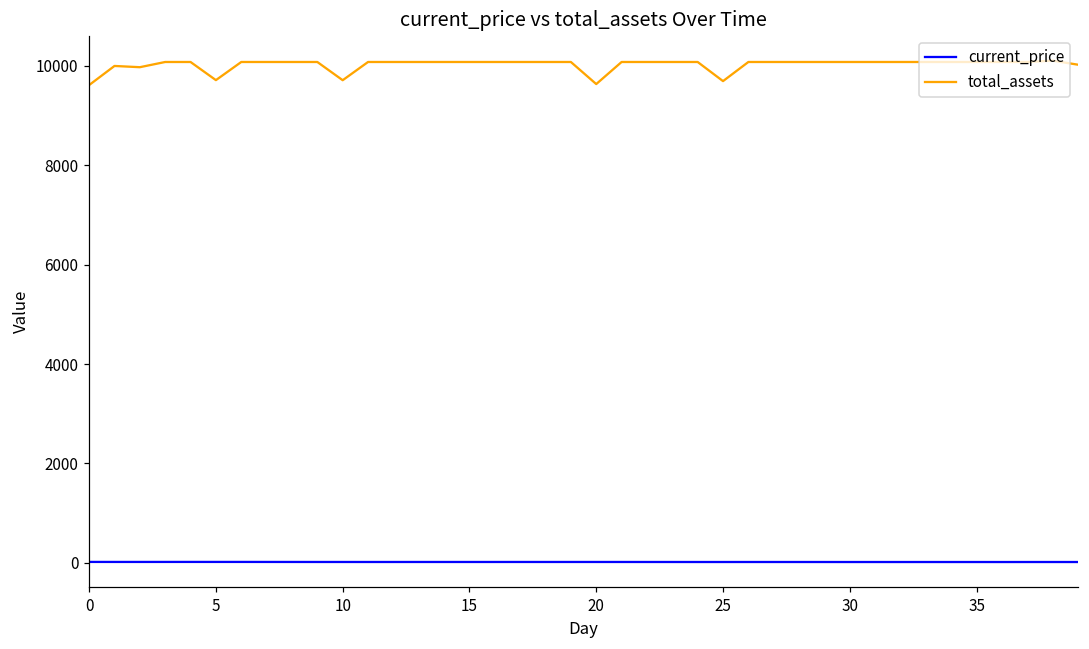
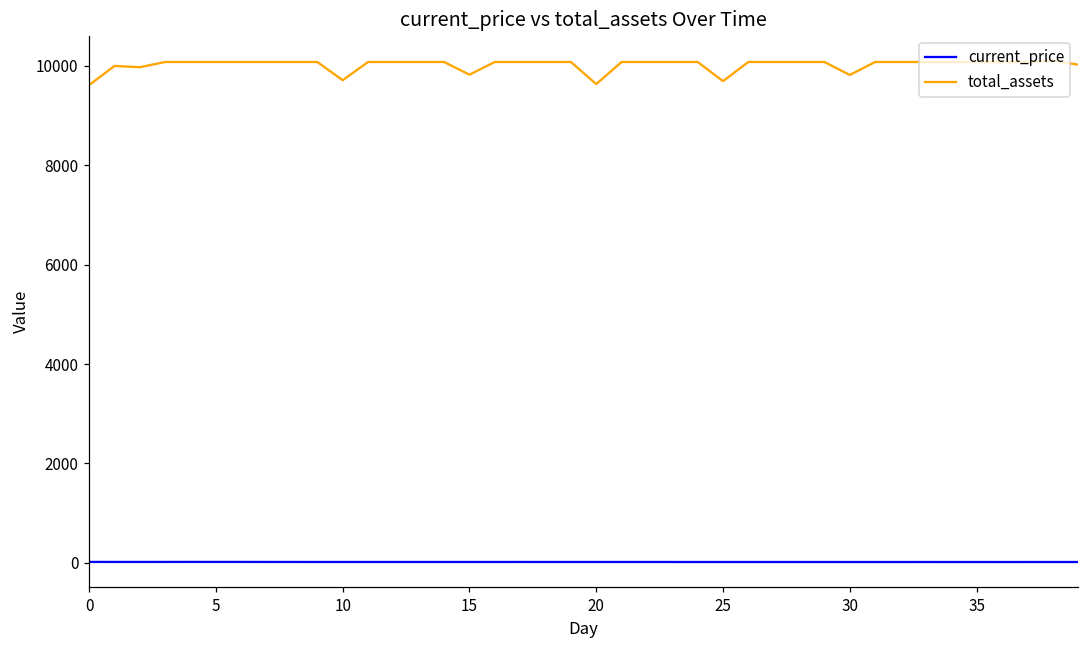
total_assets, 5: 9700 -> 10100
total_assets, 15: 10100 -> 9800
total_assets, 30: 10100 -> 9800
